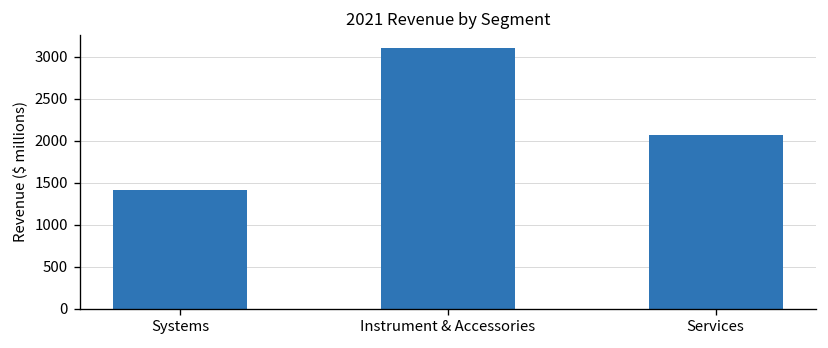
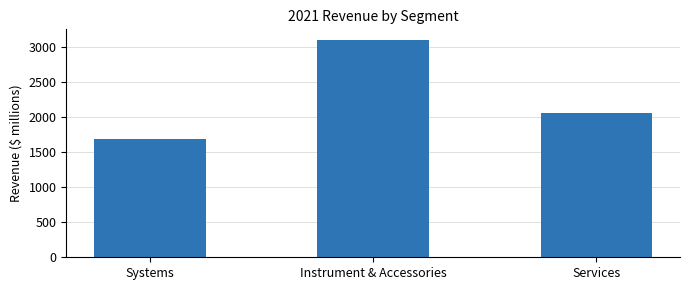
Systems: 1400 -> 1700
